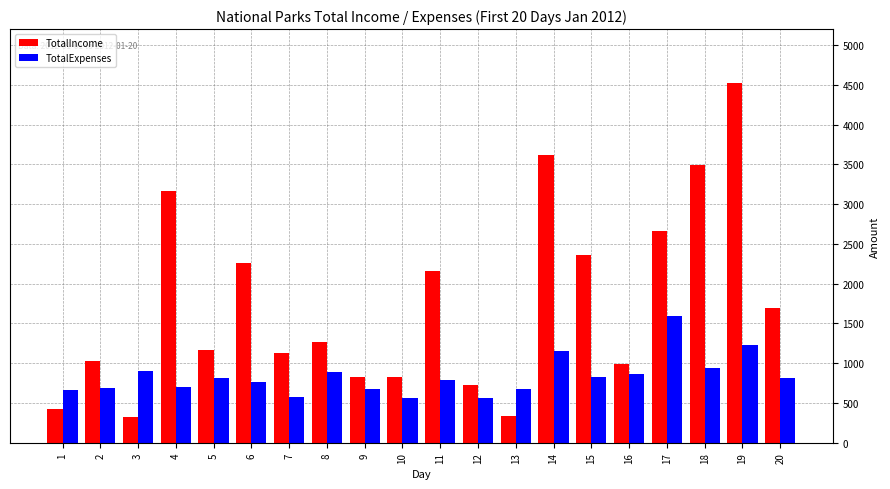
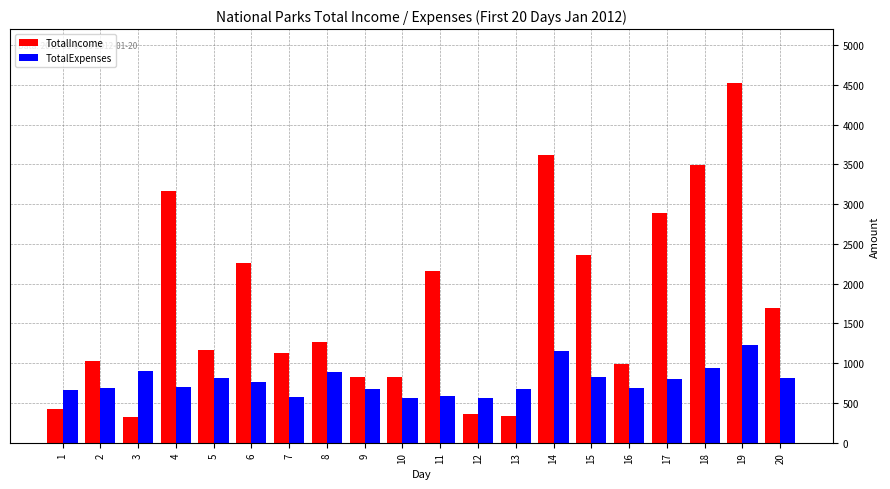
TotalExpenses, 11: 800 -> 600
TotalIncome, 12: 700 -> 400
TotalExpenses, 16: 900 -> 700
TotalIncome, 17: 2700 -> 2900
TotalExpenses, 17: 1600 -> 800
